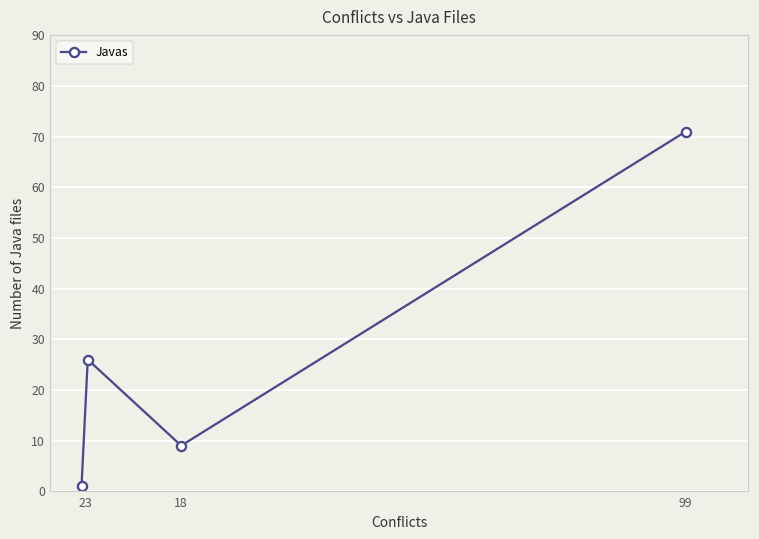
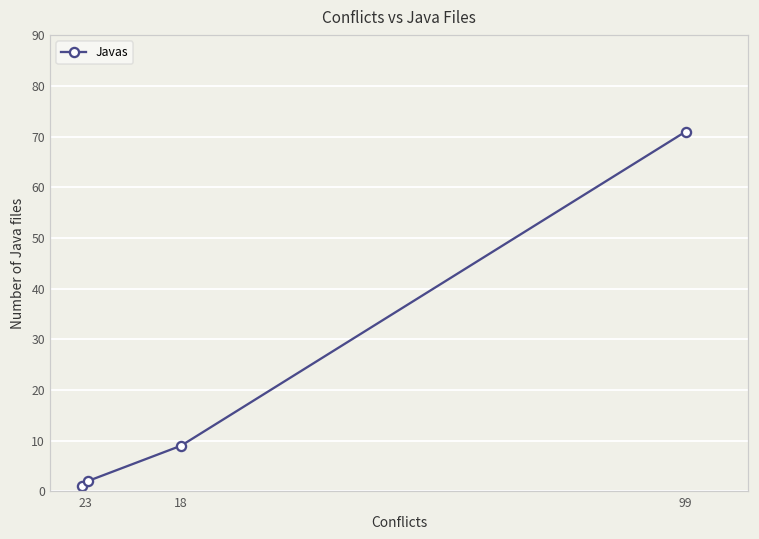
3: 26 -> 2
